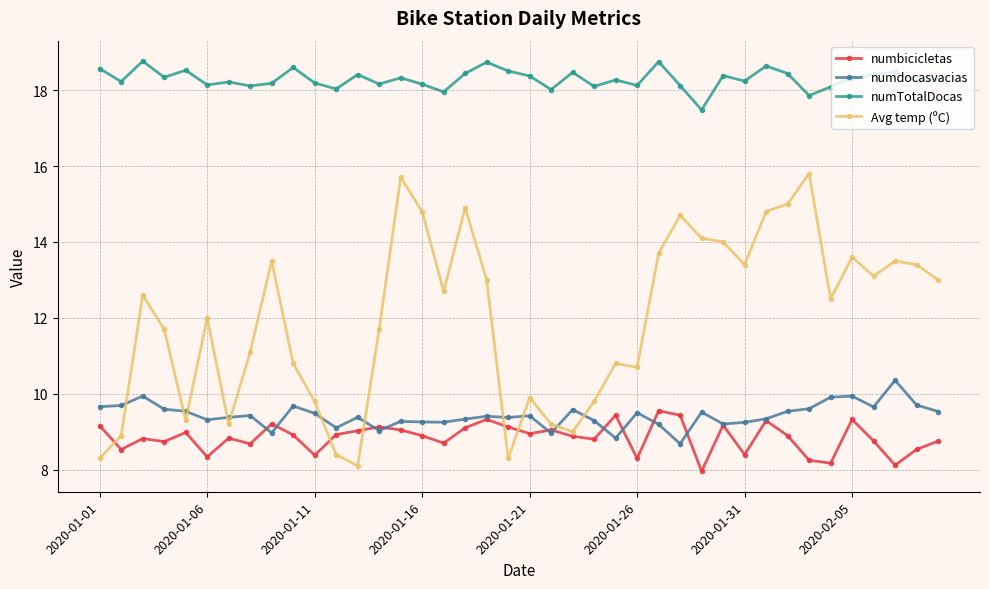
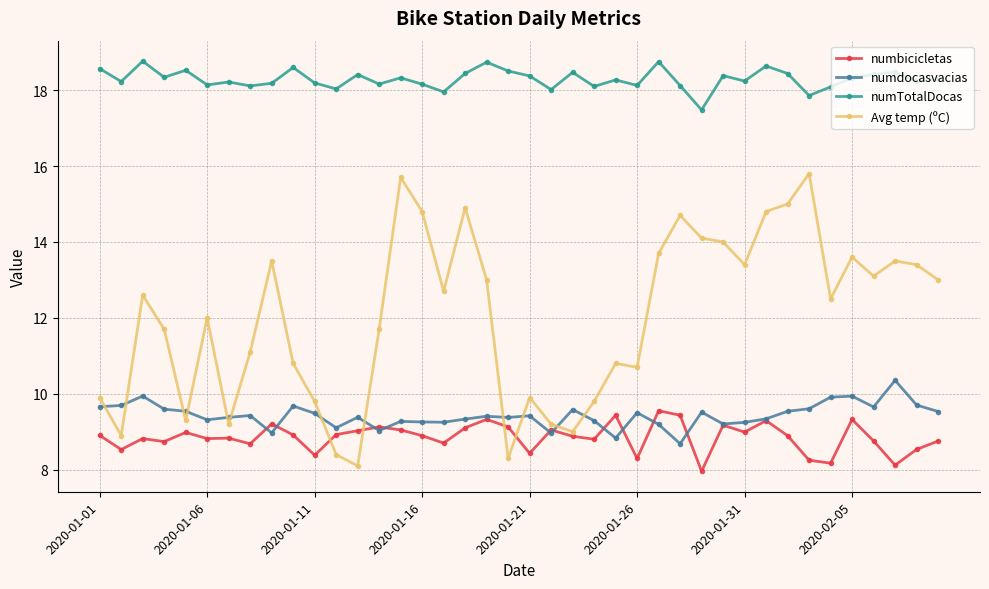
numbicicletas, 2020-01-01: 9.2 -> 8.9
Avg temp (ºC), 2020-01-01: 8.3 -> 9.9
numbicicletas, 2020-01-06: 8.3 -> 8.8
numbicicletas, 2020-01-21: 9.0 -> 8.4
numbicicletas, 2020-01-31: 8.4 -> 9.0
